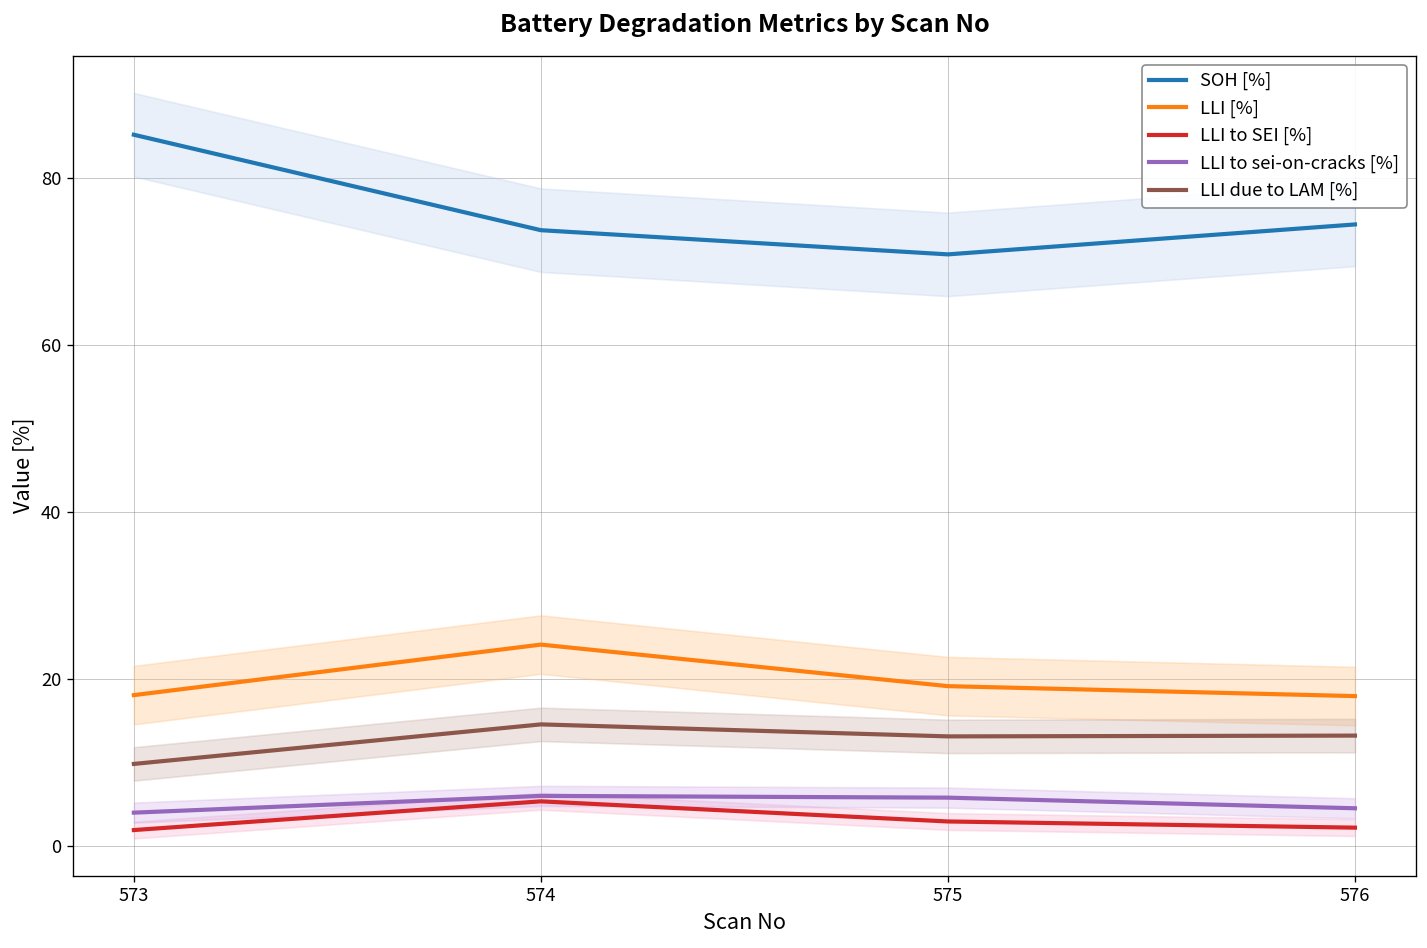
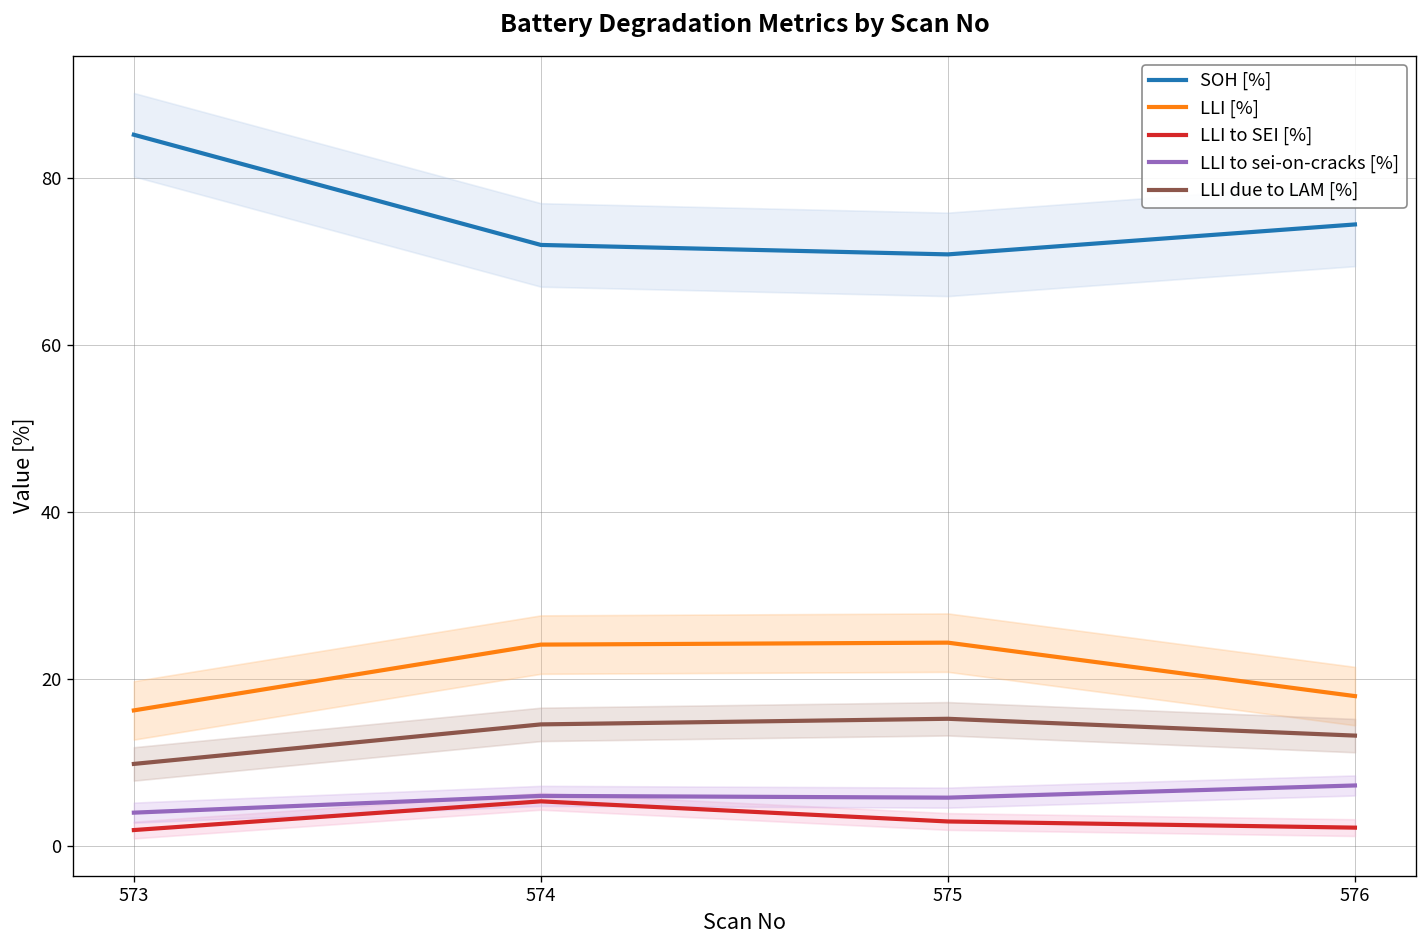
LLI [%], 573: 18 -> 16
SOH [%], 574: 74 -> 72
LLI [%], 575: 19 -> 24
LLI due to LAM [%], 575: 13 -> 15
LLI to sei-on-cracks [%], 576: 4 -> 7
